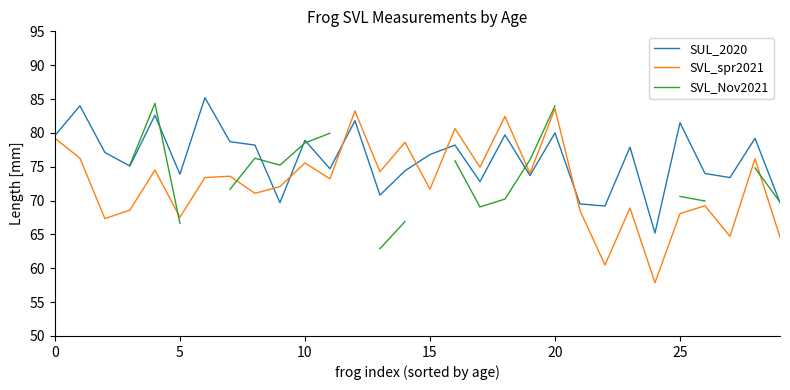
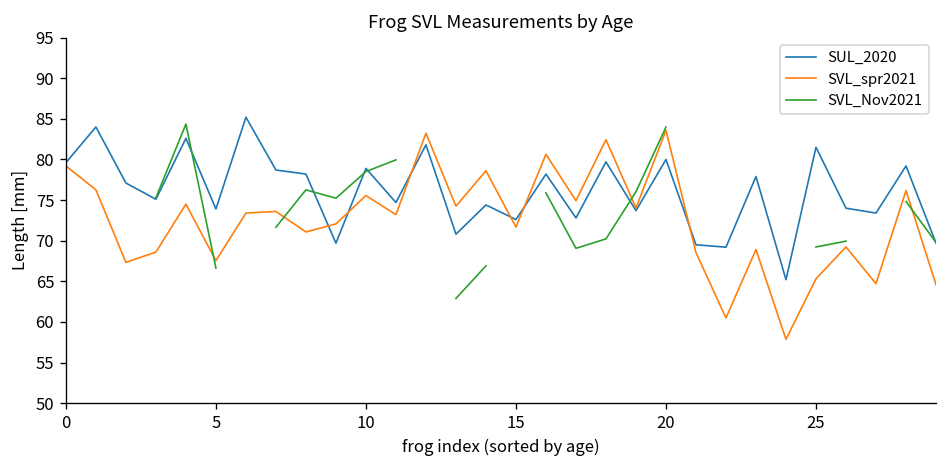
SUL_2020, 15: 77 -> 73
SVL_spr2021, 25: 68 -> 65
SVL_Nov2021, 25: 71 -> 69
